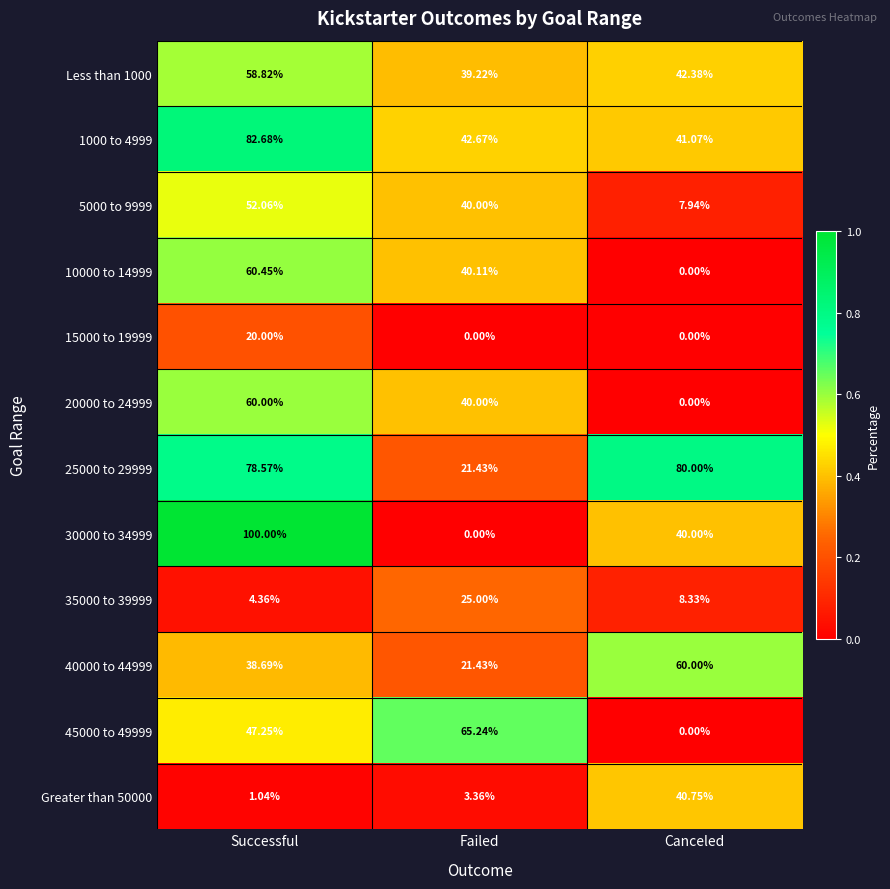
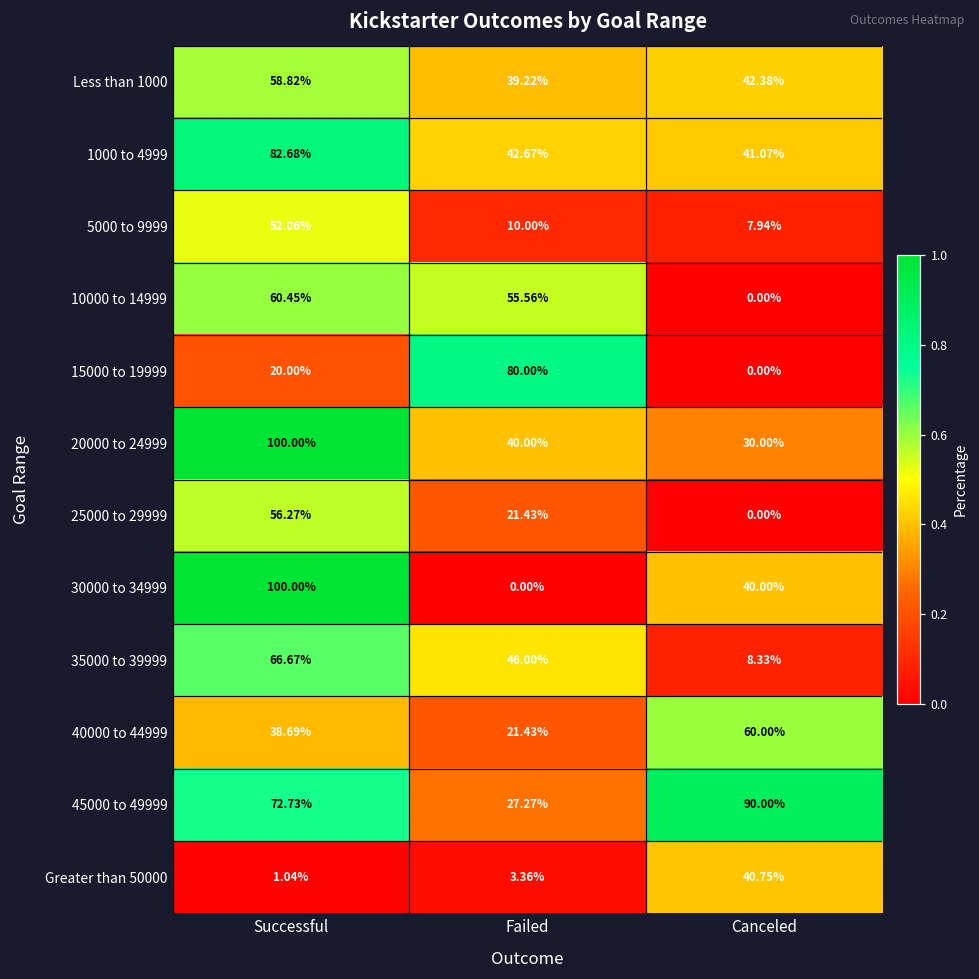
5000 to 9999, Failed: 40.00% -> 10.00%
10000 to 14999, Failed: 40.11% -> 55.56%
15000 to 19999, Failed: 0.00% -> 80.00%
20000 to 24999, Successful: 60.00% -> 100.00%
20000 to 24999, Canceled: 0.00% -> 30.00%
25000 to 29999, Successful: 78.57% -> 56.27%
25000 to 29999, Canceled: 80.00% -> 0.00%
35000 to 39999, Successful: 4.36% -> 66.67%
35000 to 39999, Failed: 25.00% -> 46.00%
45000 to 49999, Successful: 47.25% -> 72.73%
45000 to 49999, Failed: 65.24% -> 27.27%
45000 to 49999, Canceled: 0.00% -> 90.00%
